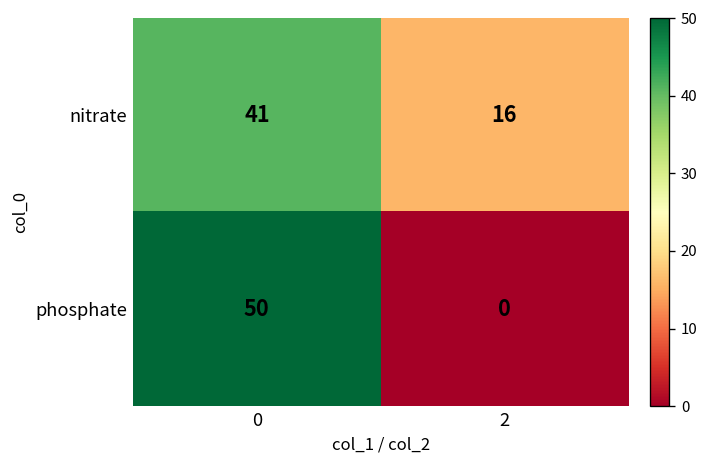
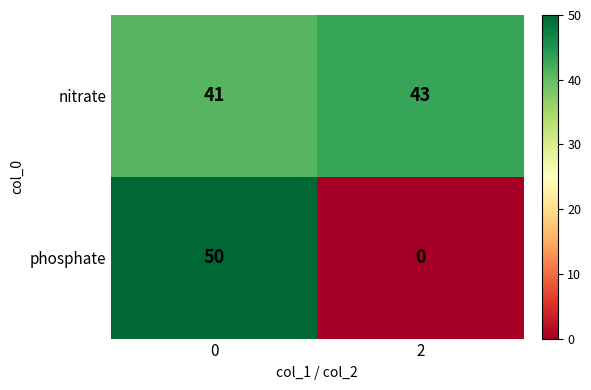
nitrate, 2: 16 -> 43
